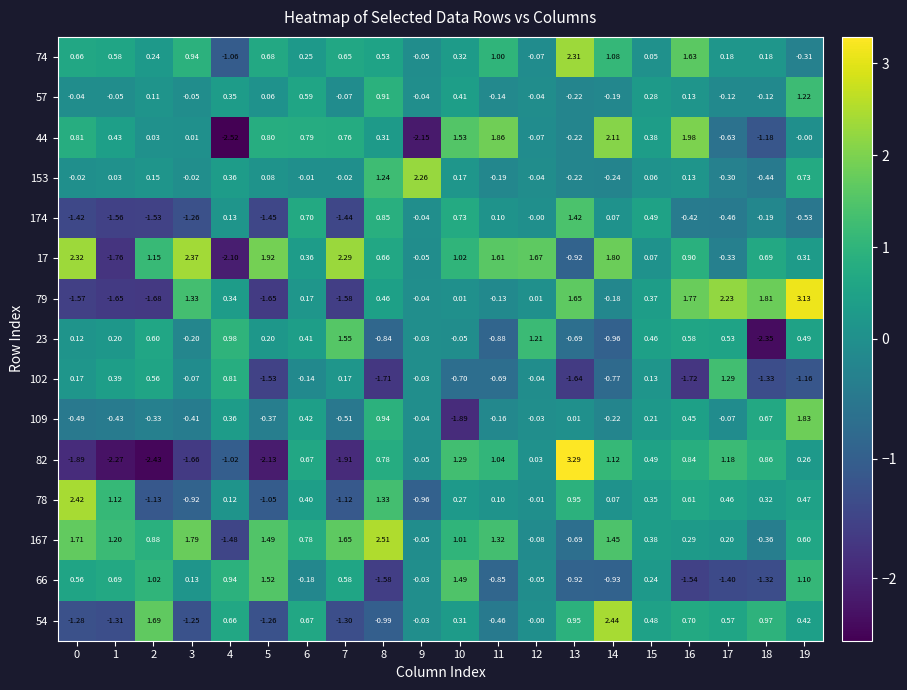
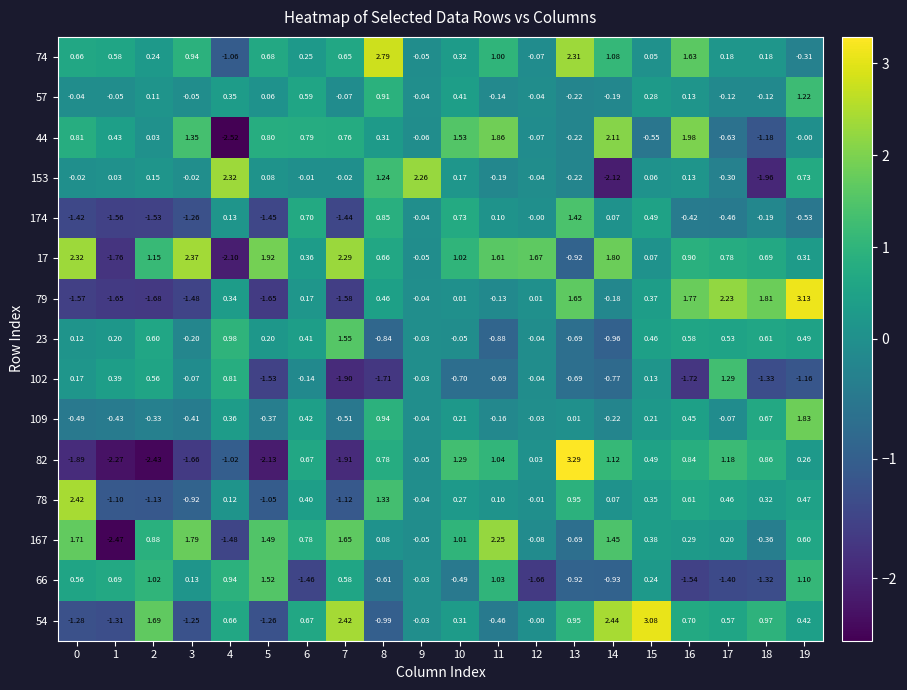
74, 8: 0.53 -> 2.79
44, 3: 0.01 -> 1.35
44, 9: -2.15 -> -0.06
44, 15: 0.38 -> -0.55
153, 4: 0.36 -> 2.32
153, 14: -0.24 -> -2.12
153, 18: -0.44 -> -1.96
17, 17: -0.33 -> 0.78
79, 3: 1.33 -> -1.48
23, 12: 1.21 -> -0.04
23, 18: -2.35 -> 0.61
102, 7: 0.17 -> -1.90
102, 13: -1.64 -> -0.69
109, 10: -1.89 -> 0.21
78, 1: 1.12 -> -1.10
78, 9: -0.96 -> -0.04
167, 1: 1.20 -> -2.47
167, 8: 2.51 -> 0.08
167, 11: 1.32 -> 2.25
66, 6: -0.18 -> -1.46
66, 8: -1.58 -> -0.61
66, 10: 1.49 -> -0.49
66, 11: -0.85 -> 1.03
66, 12: -0.05 -> -1.66
54, 7: -1.30 -> 2.42
54, 15: 0.48 -> 3.08
